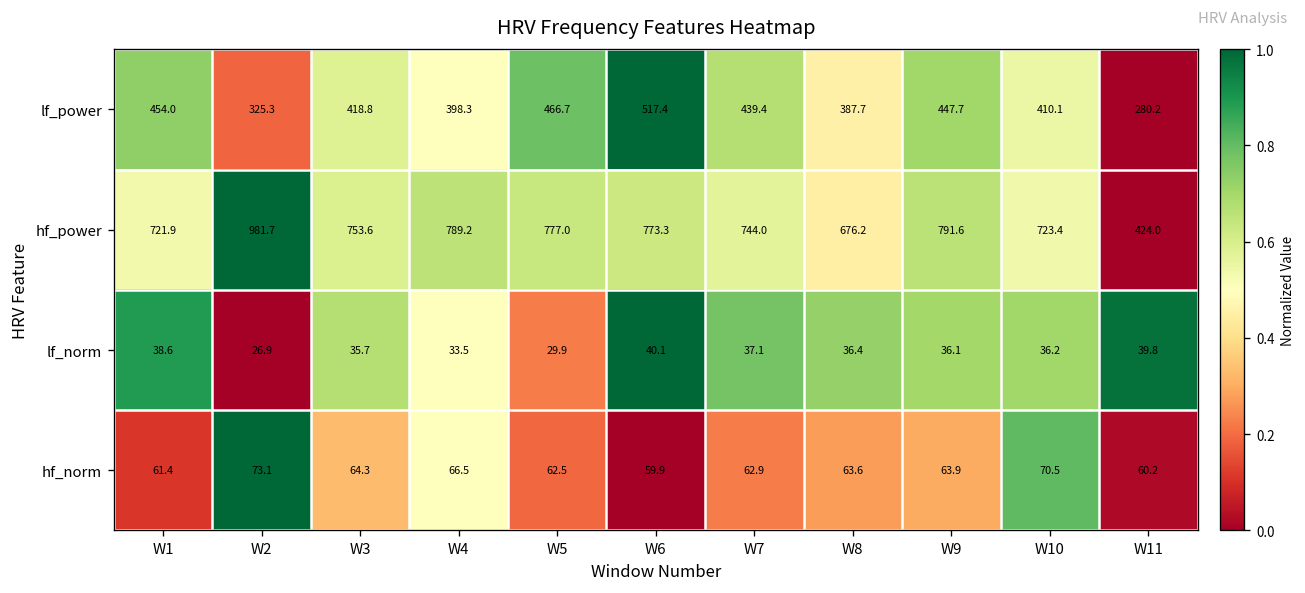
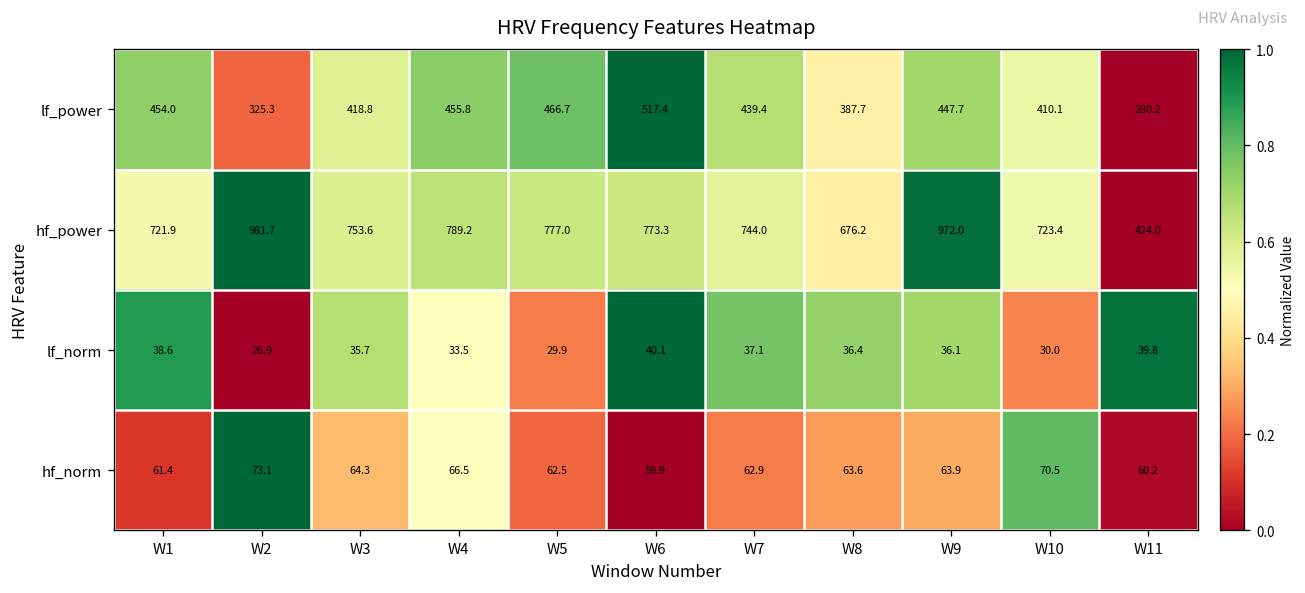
lf_power, W4: 398.3 -> 455.8
hf_power, W9: 791.6 -> 972.0
lf_norm, W10: 36.2 -> 30.0
